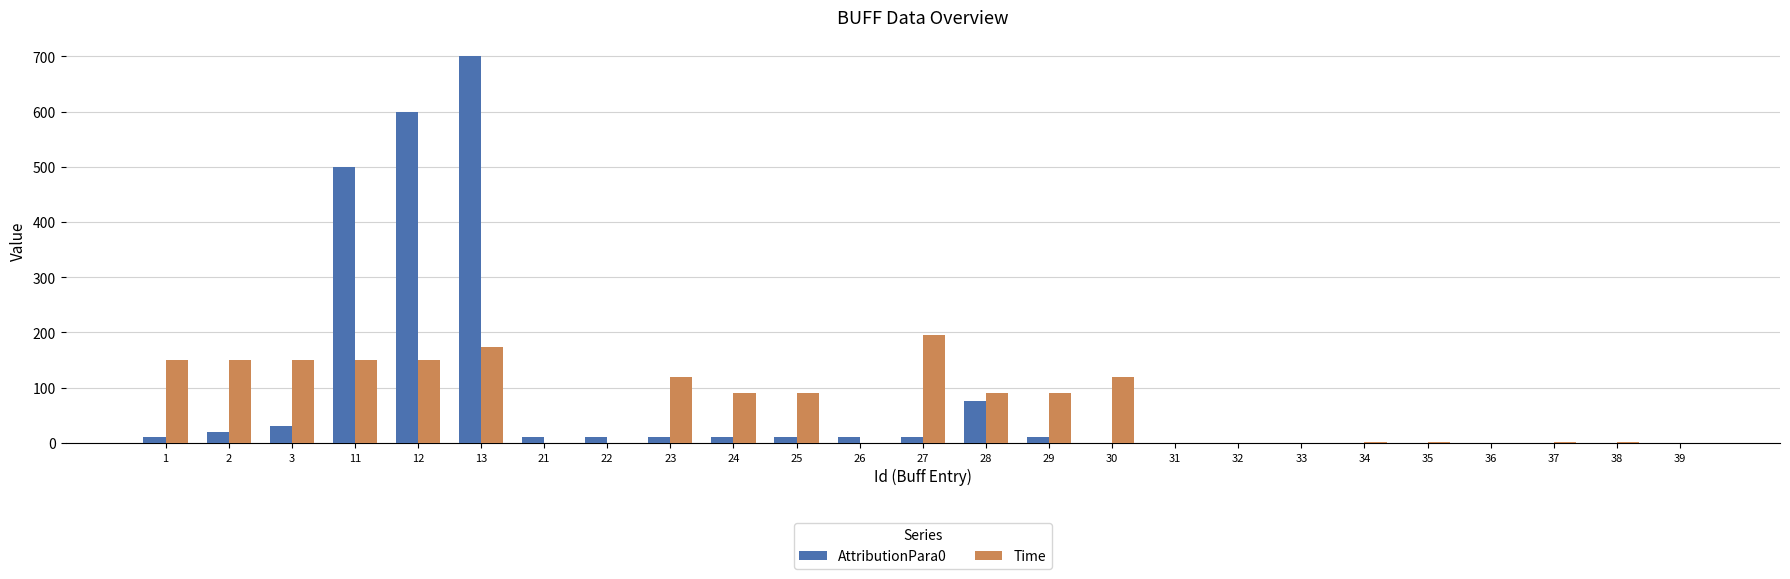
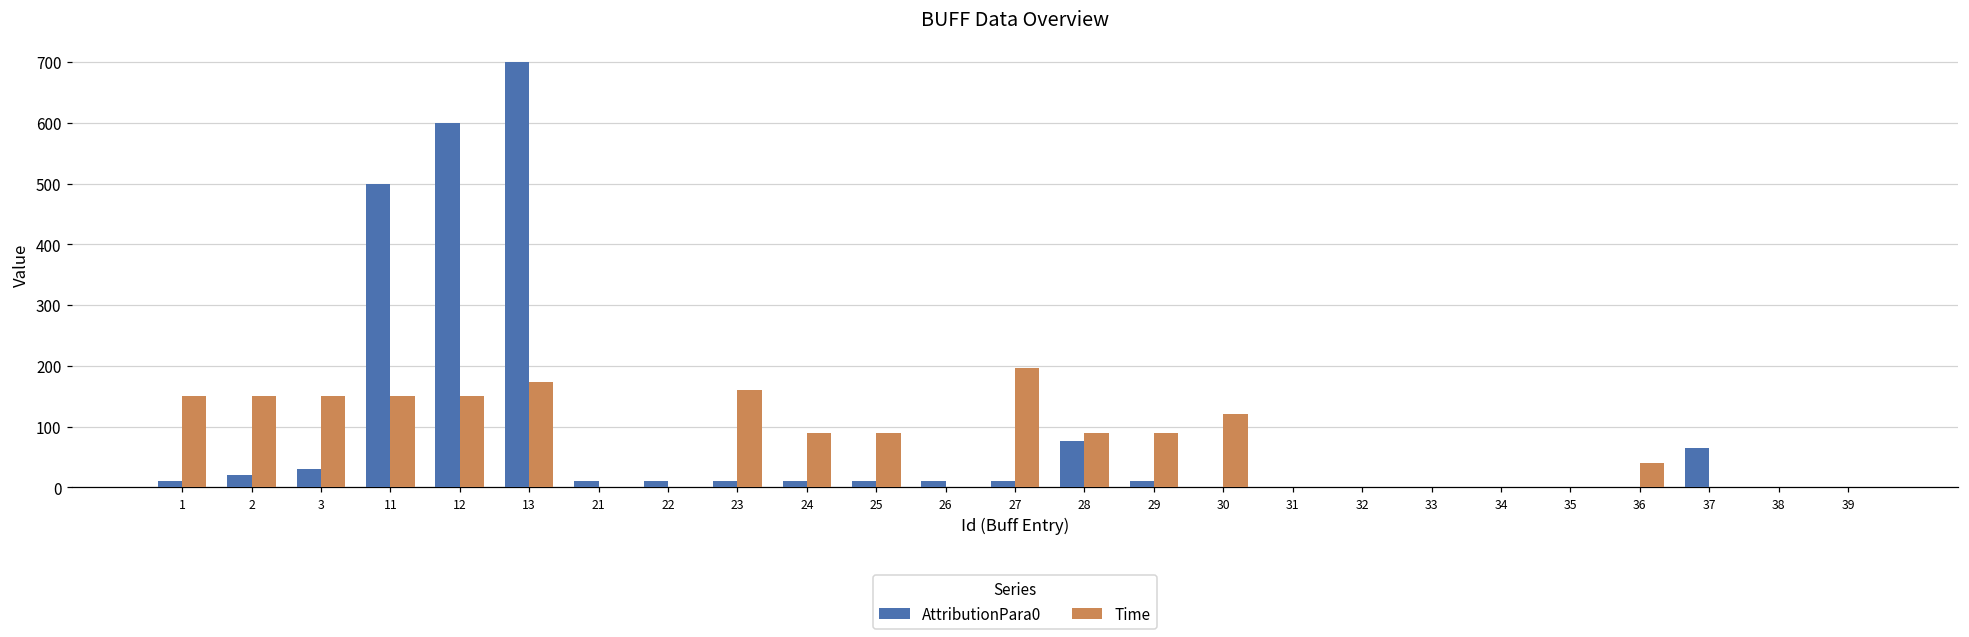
Time, 23: 120 -> 160
Time, 36: 0 -> 40
AttributionPara0, 37: 0 -> 60
